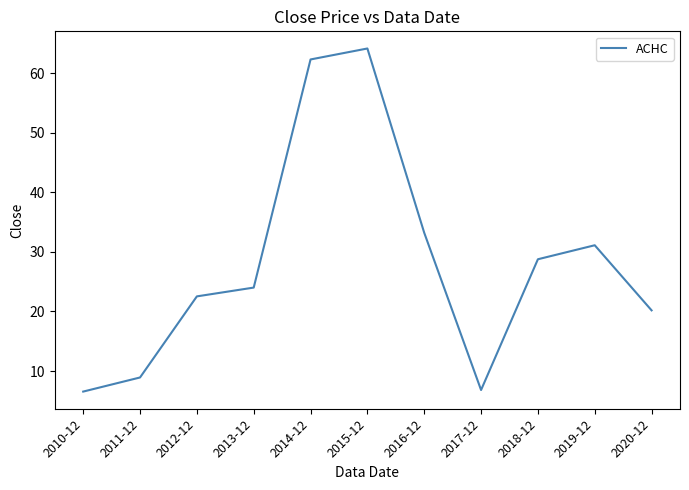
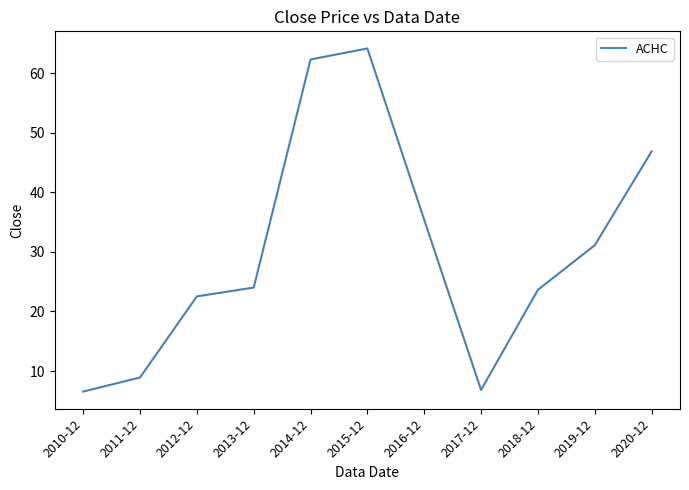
2016-12: 33 -> 35
2018-12: 29 -> 24
2020-12: 20 -> 47
